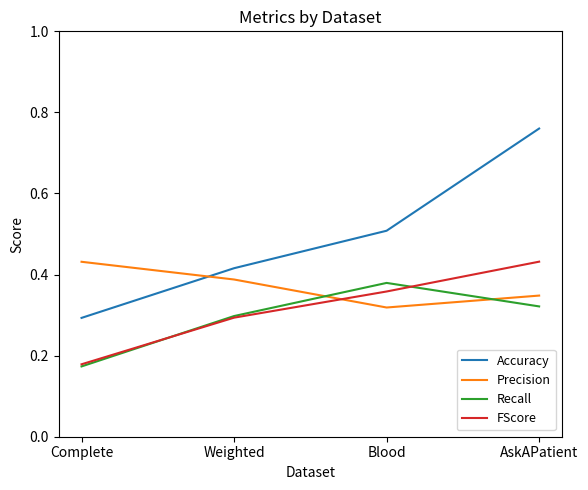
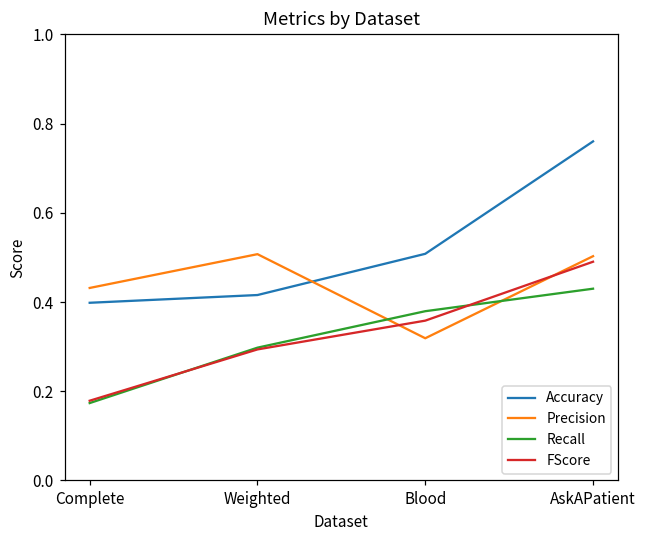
Accuracy, Complete: 0.29 -> 0.40
Precision, Weighted: 0.39 -> 0.51
Precision, AskAPatient: 0.35 -> 0.50
Recall, AskAPatient: 0.32 -> 0.43
FScore, AskAPatient: 0.43 -> 0.49
